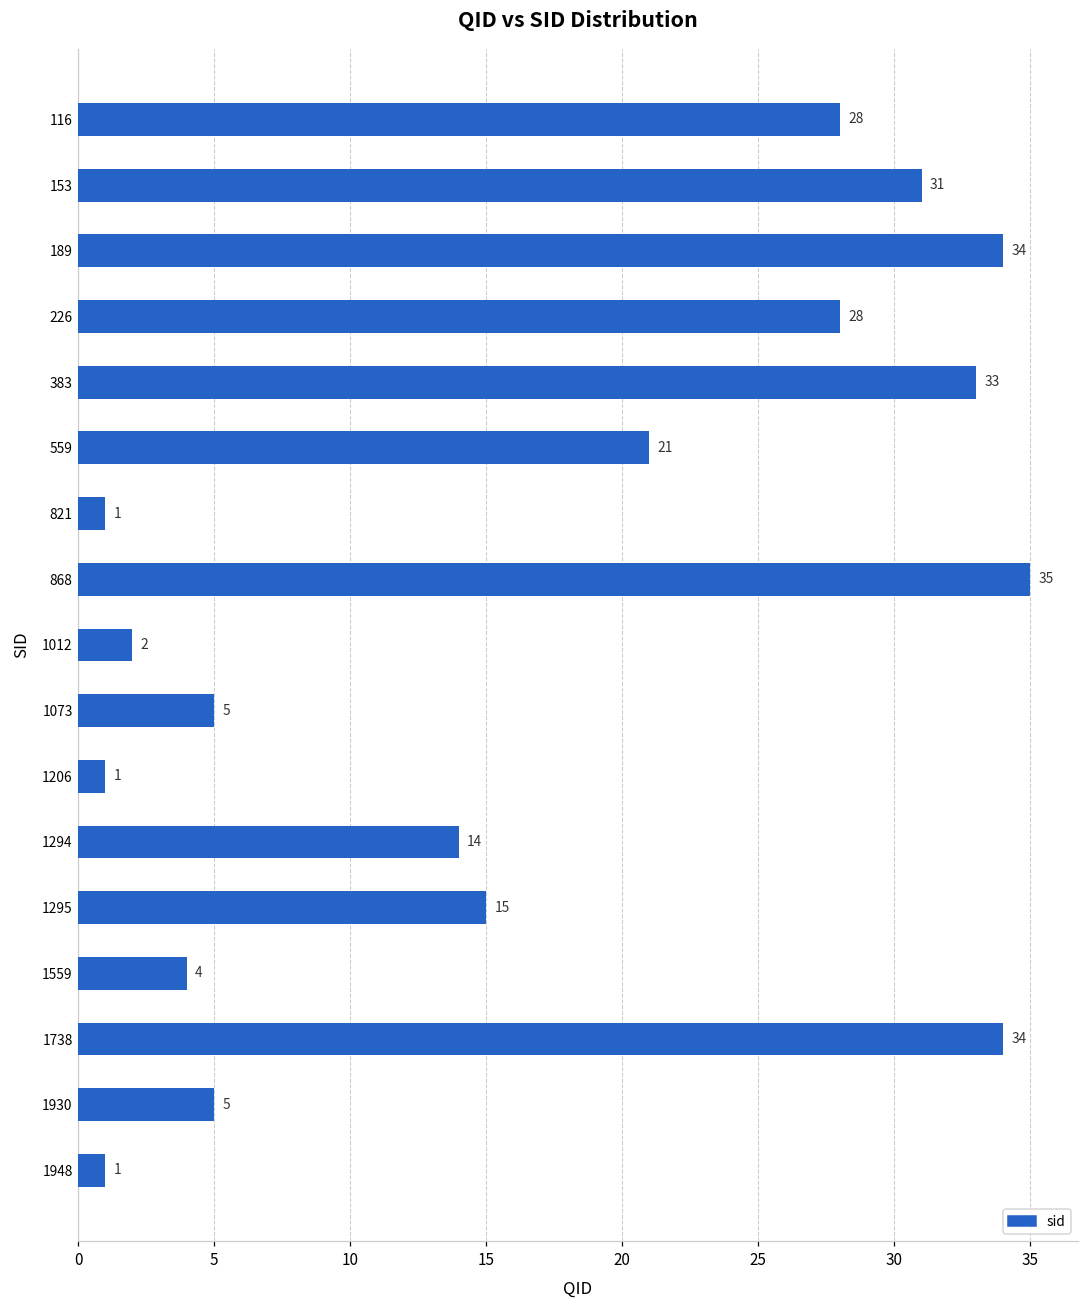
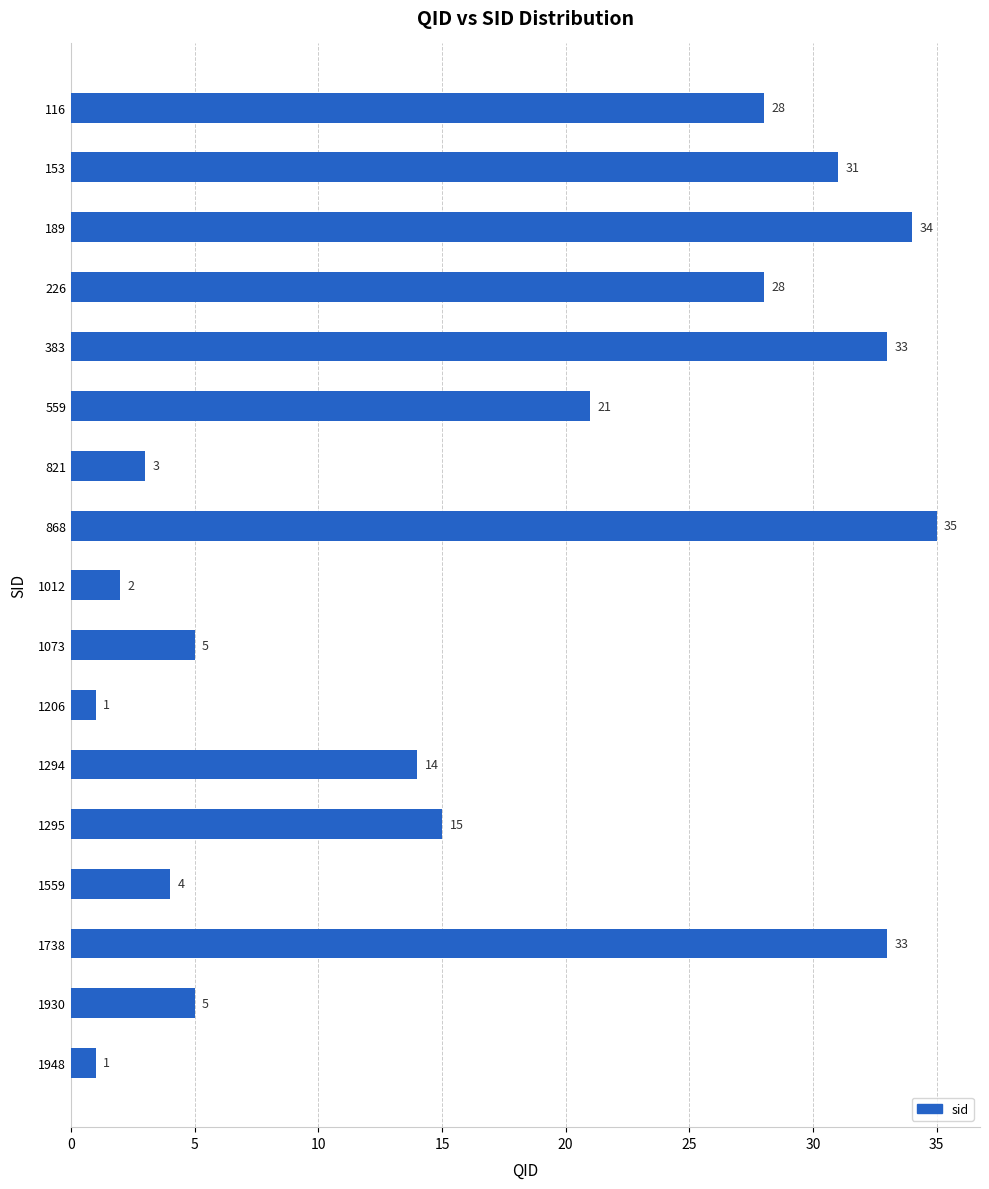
821: 1 -> 3
1738: 34 -> 33
